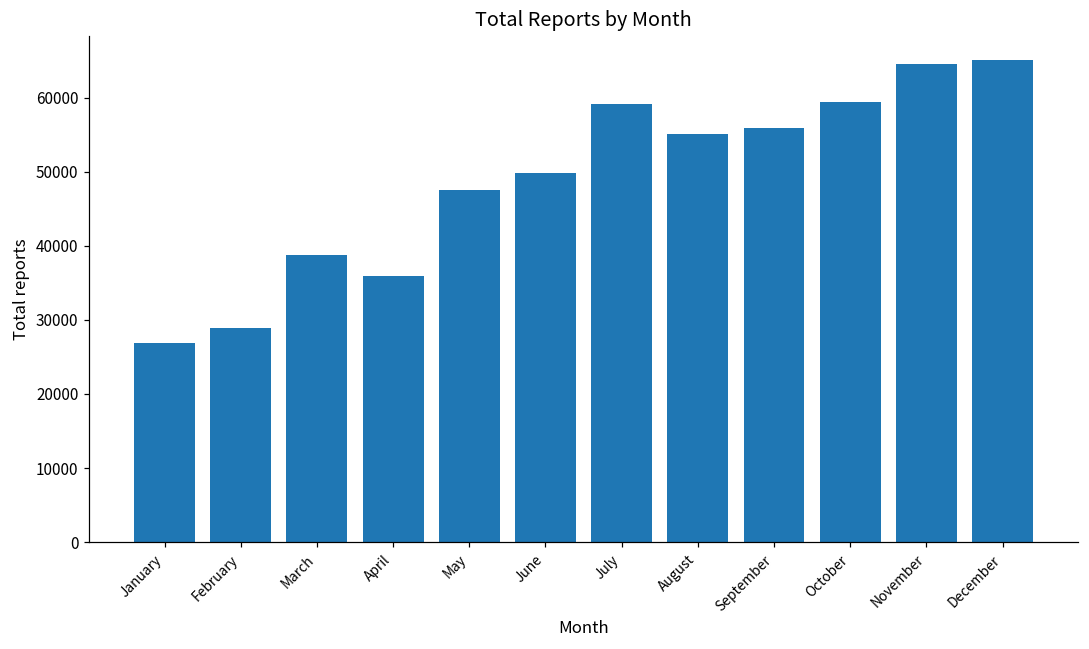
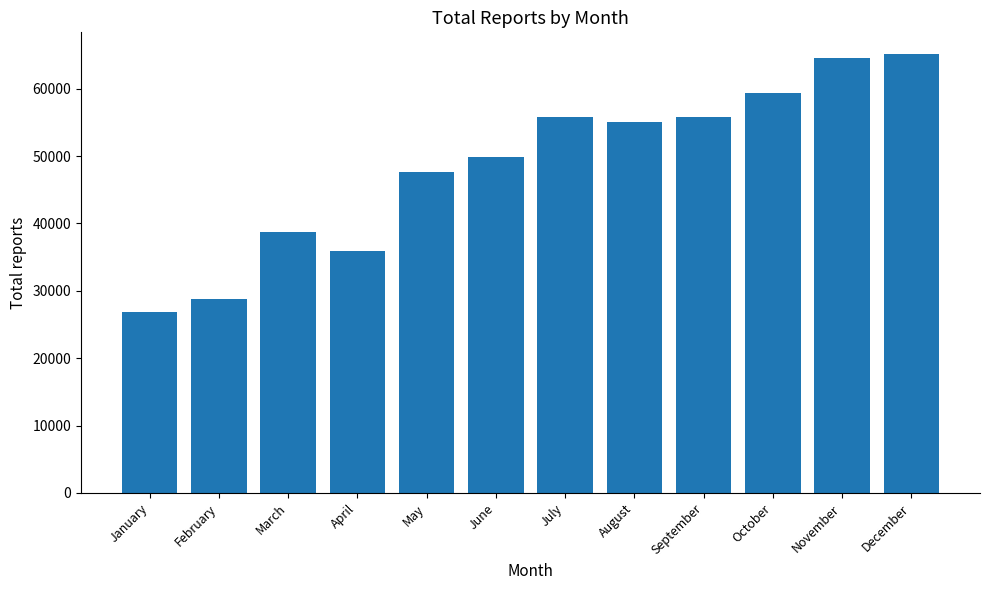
July: 59000 -> 56000
